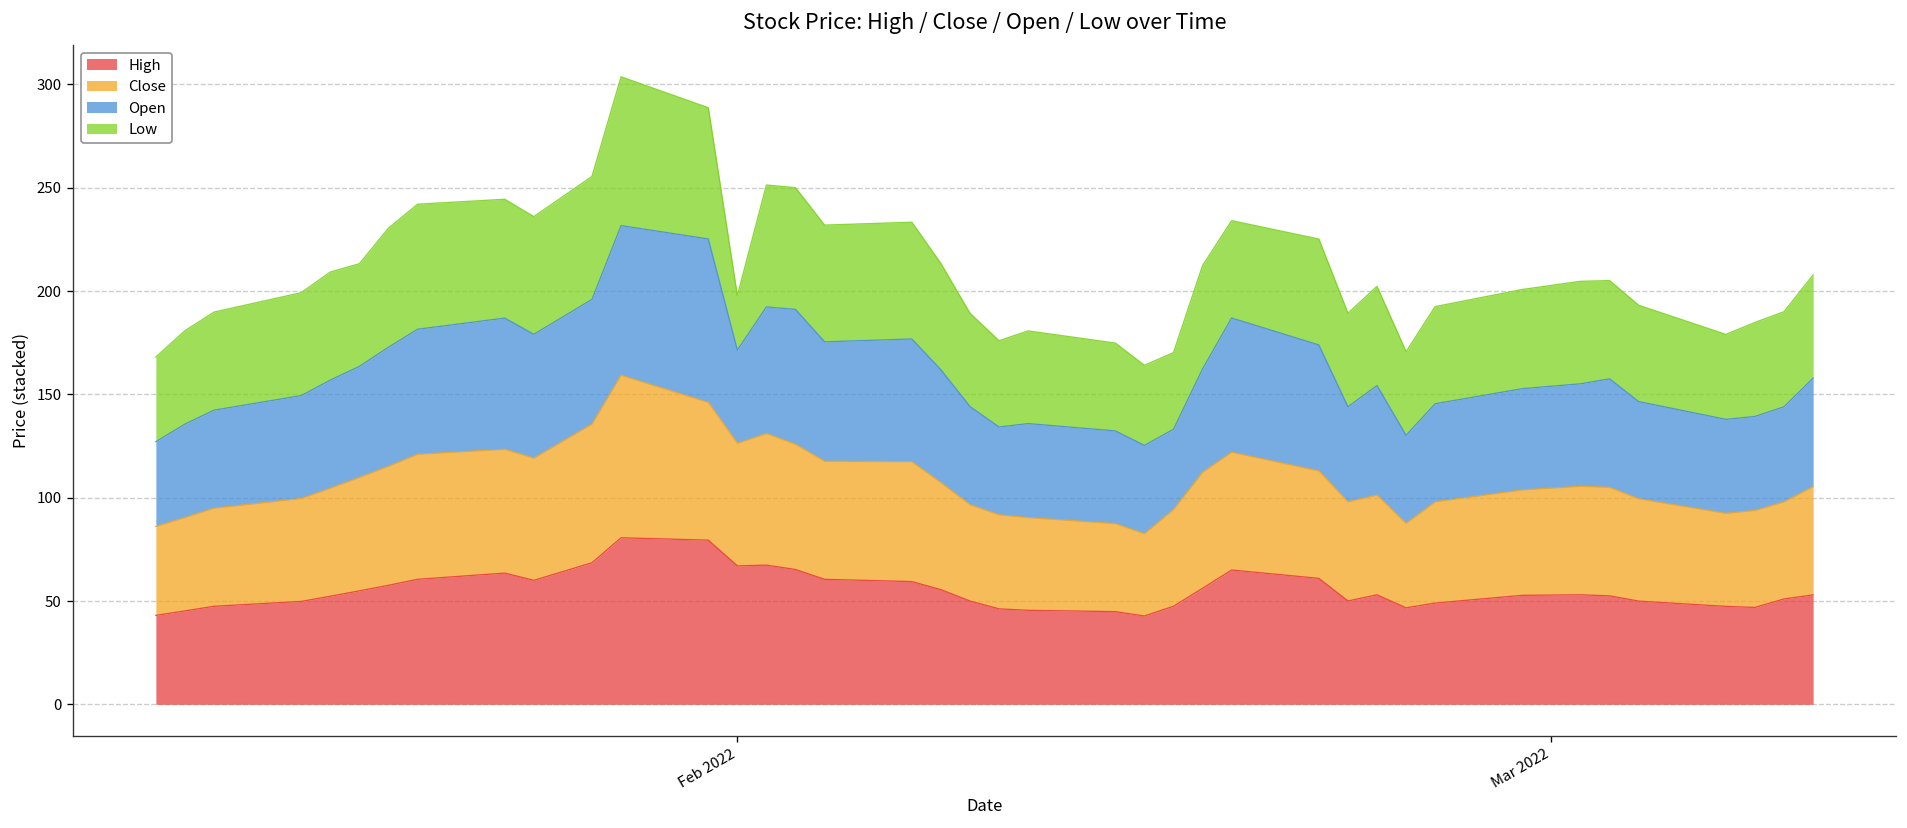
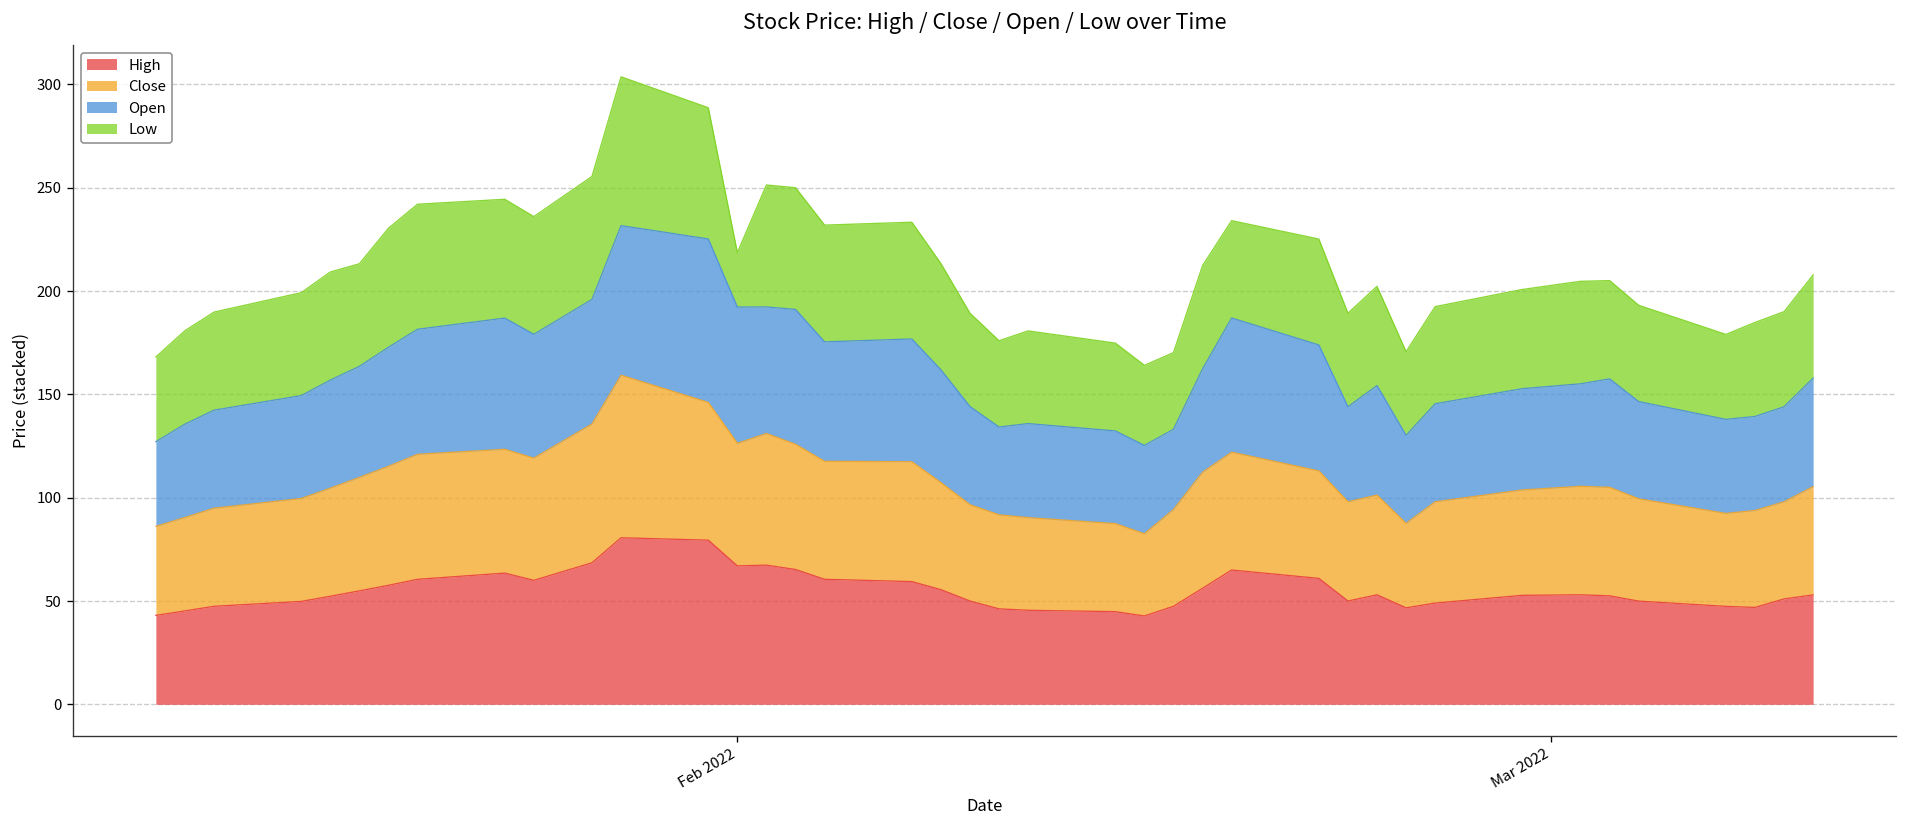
Open, Feb 2022: 45 -> 66
